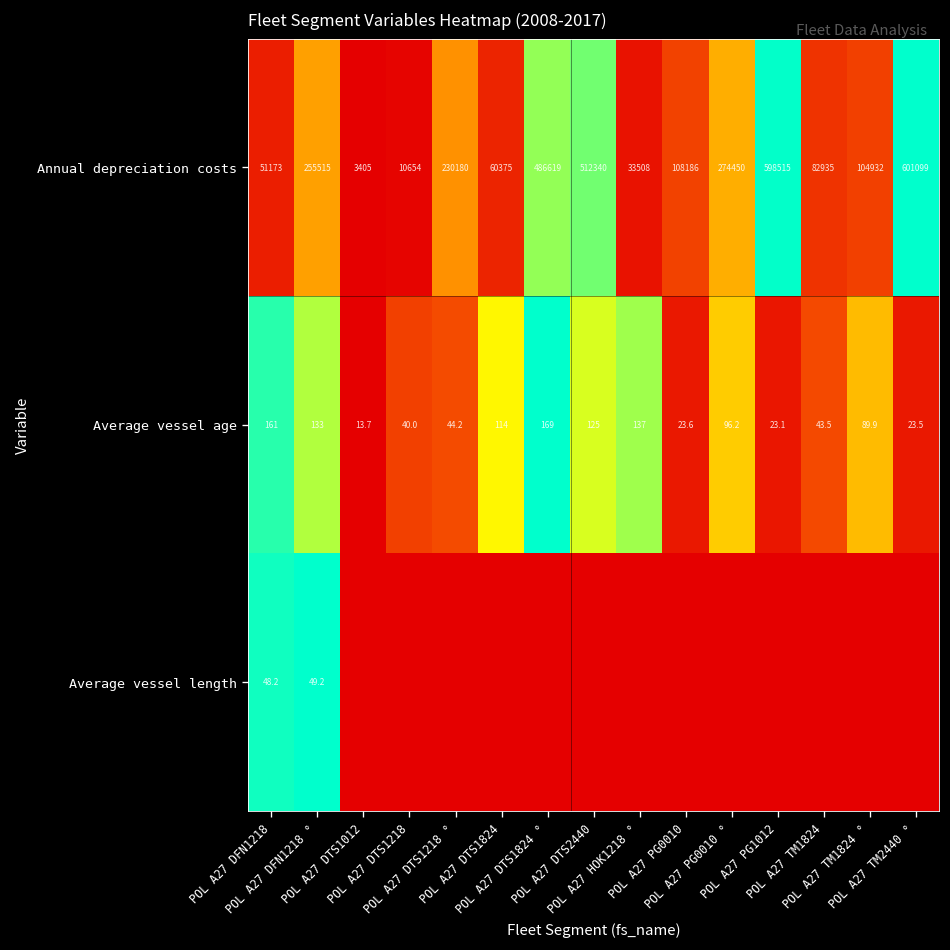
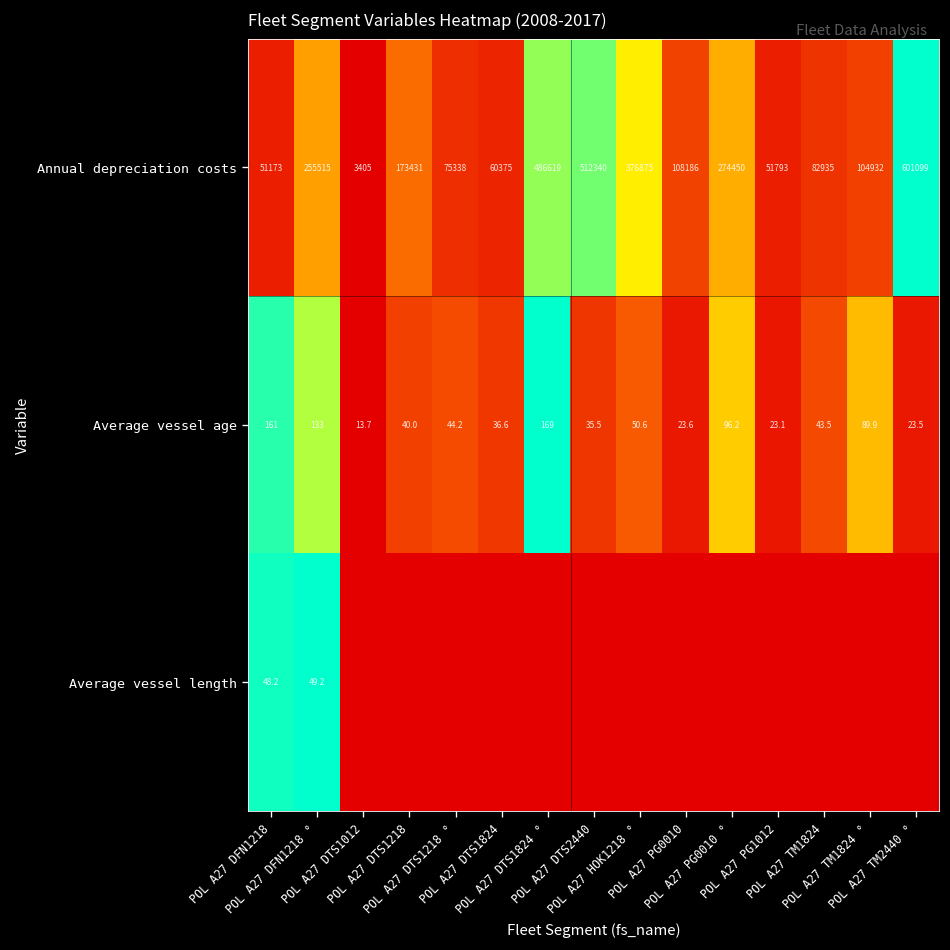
Annual depreciation costs, POL A27 DTS1218: 10654 -> 173431
Annual depreciation costs, POL A27 DTS1218 °: 230180 -> 75338
Annual depreciation costs, POL A27 HOK1218 °: 33508 -> 376875
Annual depreciation costs, POL A27 PG1012: 598515 -> 51793
Average vessel age, POL A27 DTS1824: 114 -> 36.6
Average vessel age, POL A27 DTS2440: 125 -> 35.5
Average vessel age, POL A27 HOK1218 °: 137 -> 50.6
